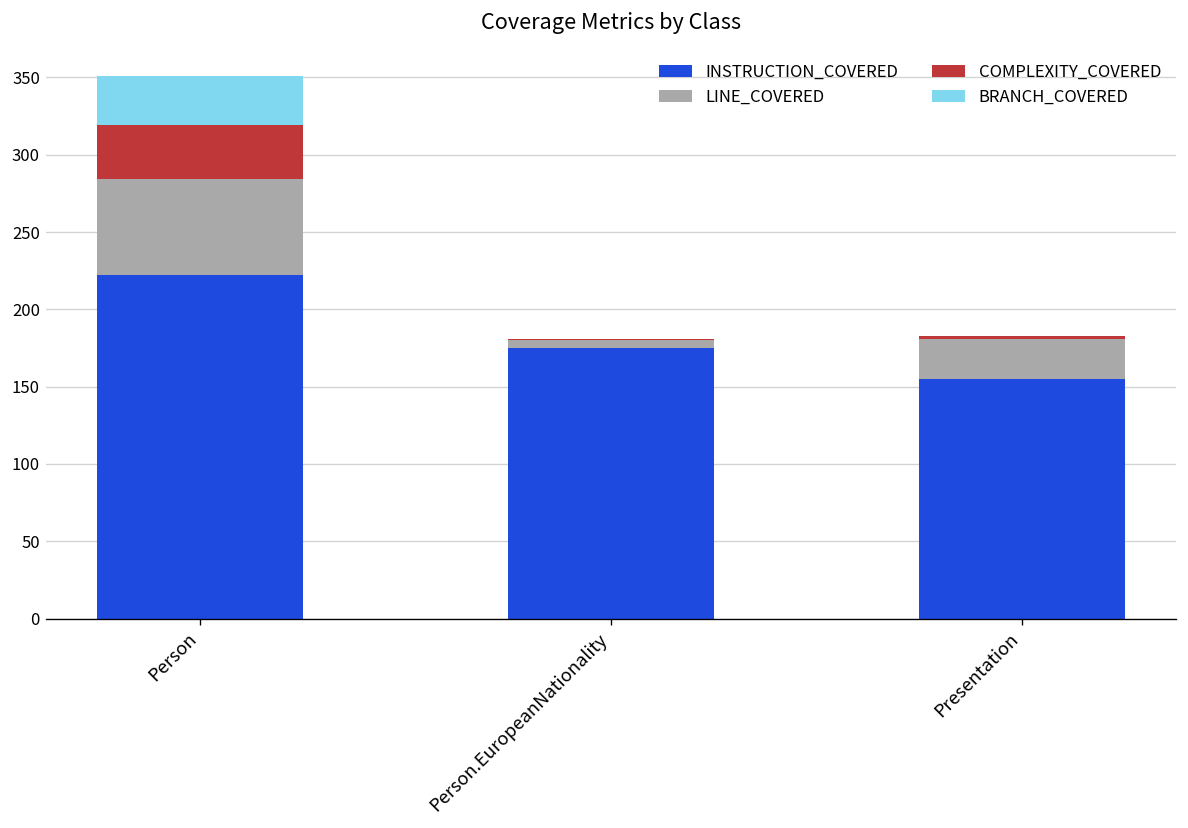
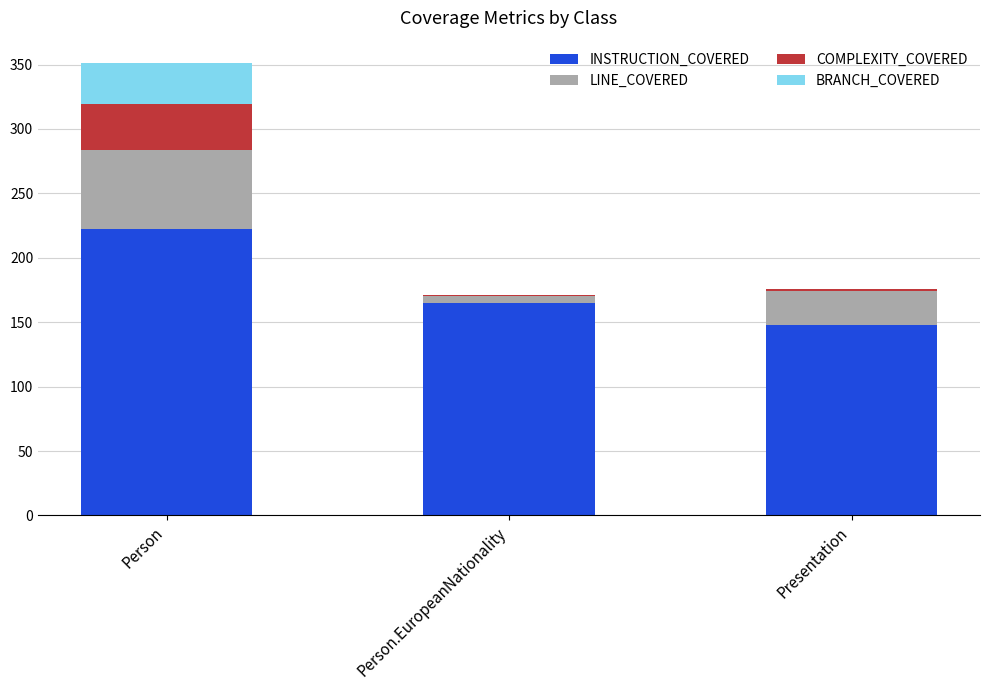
INSTRUCTION_COVERED, Person.EuropeanNationality: 175 -> 165
INSTRUCTION_COVERED, Presentation: 155 -> 148
